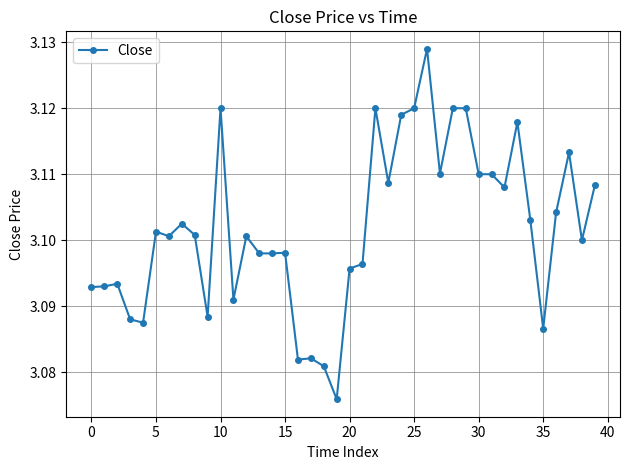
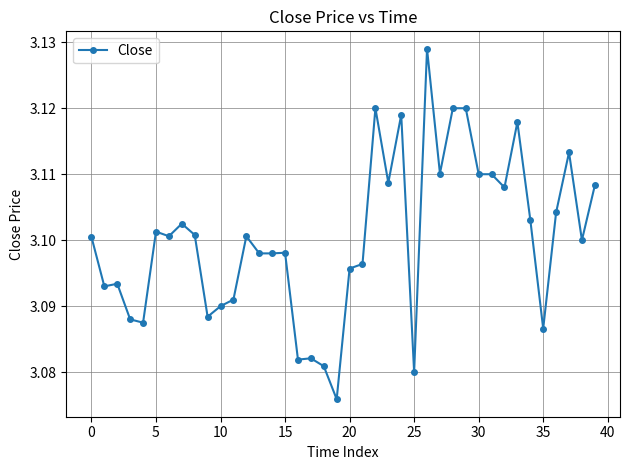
0: 3.093 -> 3.101
10: 3.12 -> 3.09
25: 3.12 -> 3.08
